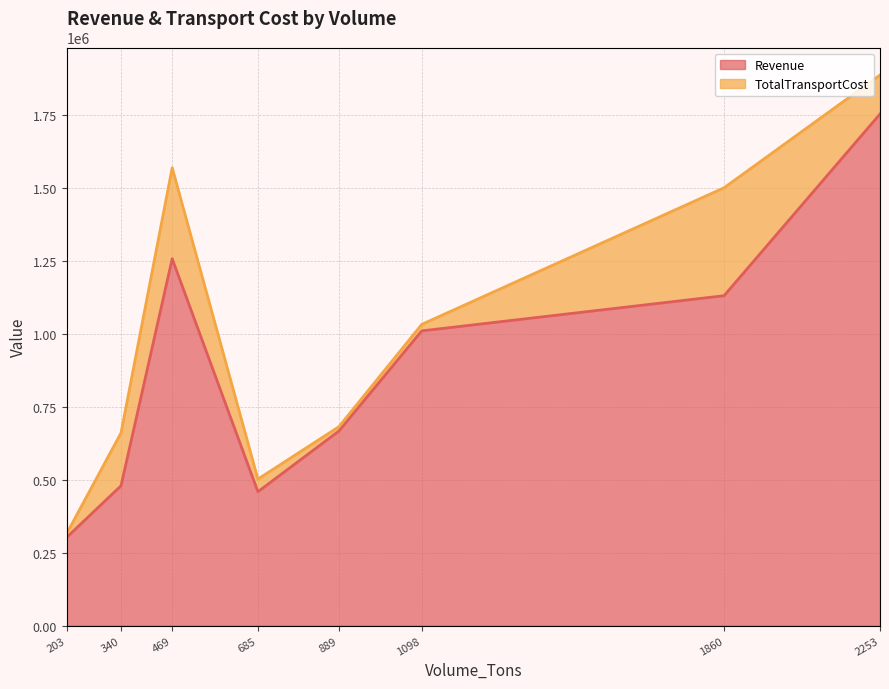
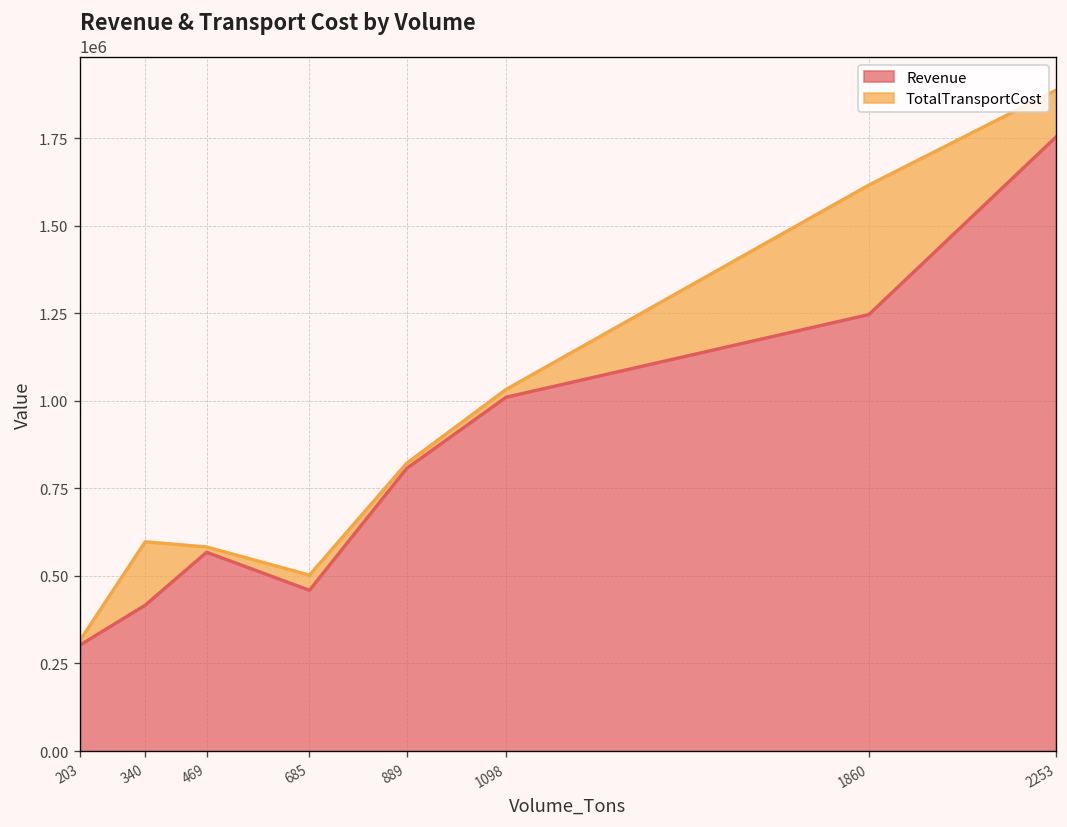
Revenue, 340: 480000 -> 420000
Revenue, 469: 1260000 -> 570000
TotalTransportCost, 469: 310000 -> 20000
Revenue, 889: 670000 -> 810000
Revenue, 1860: 1130000 -> 1250000
